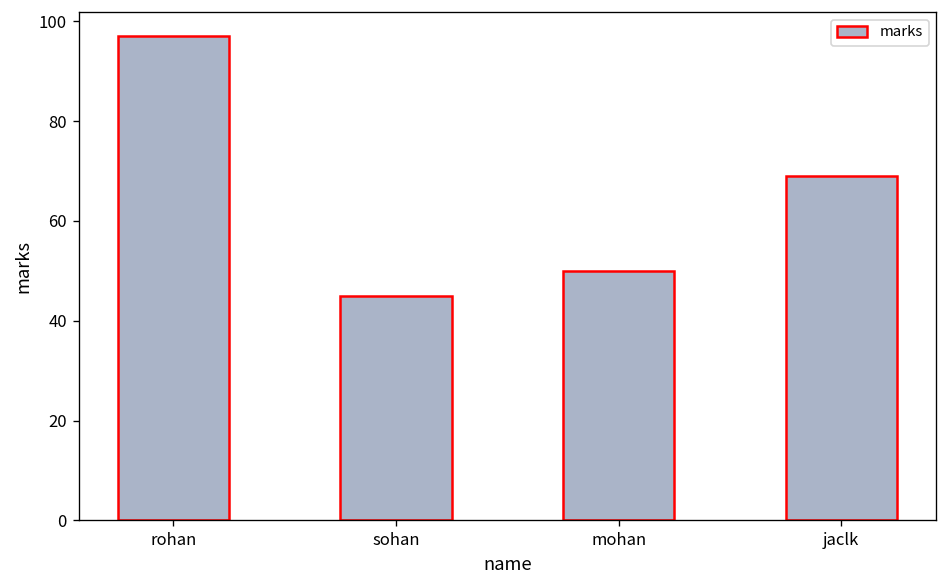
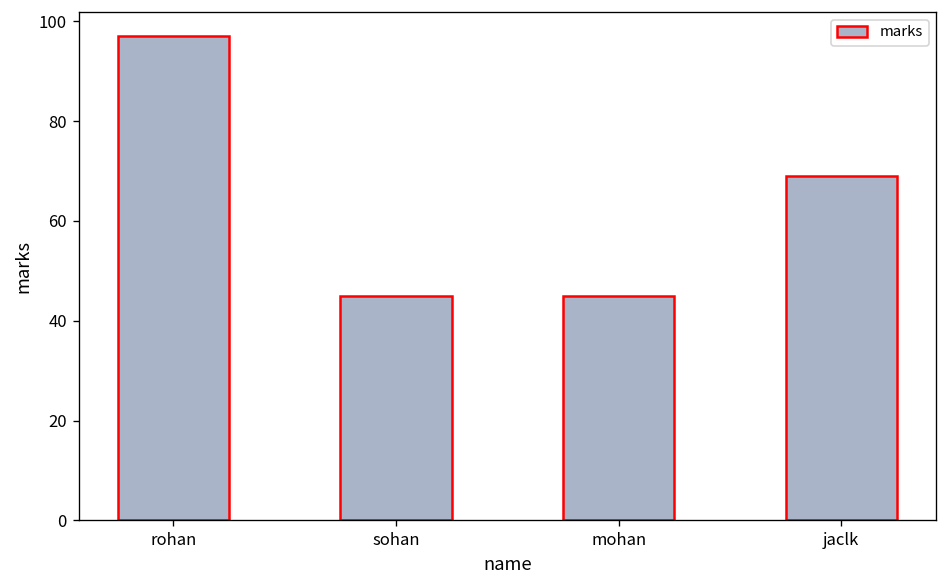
mohan: 50 -> 45
